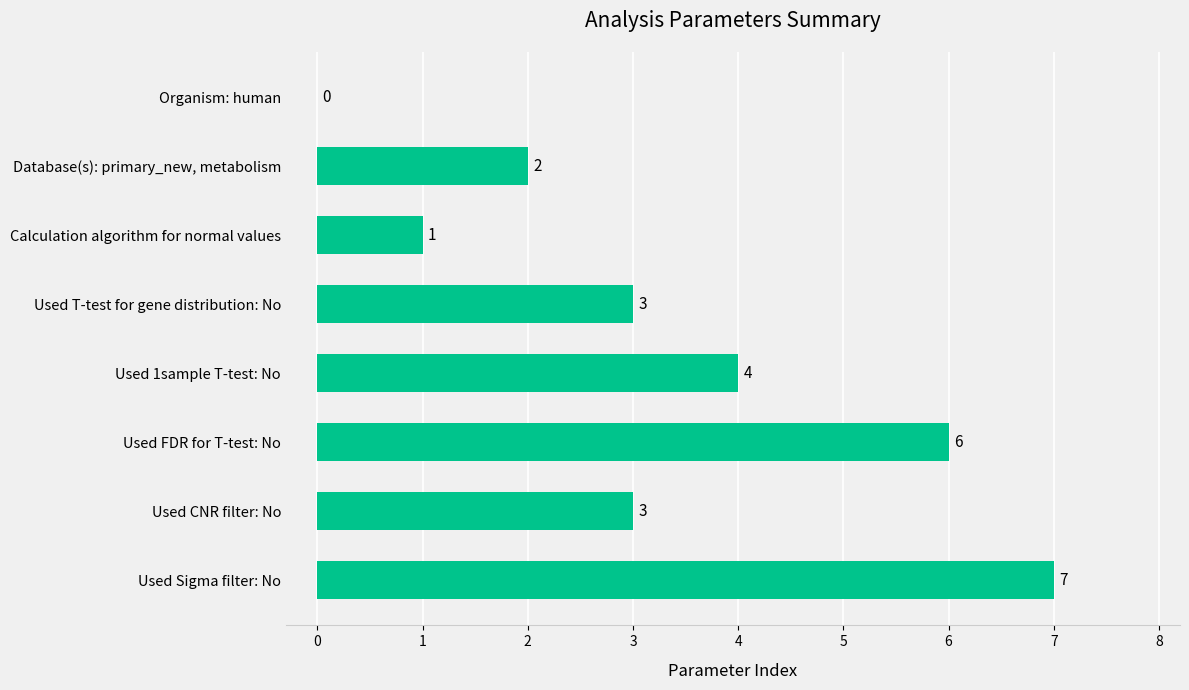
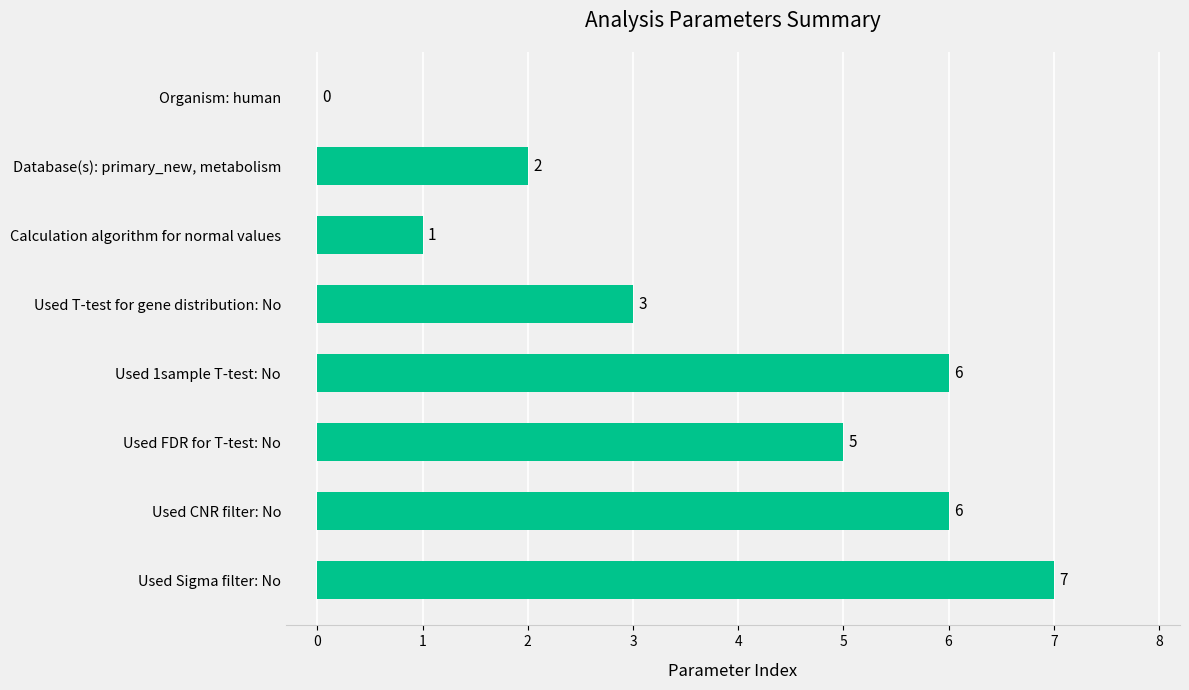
Used 1sample T-test: No: 4 -> 6
Used FDR for T-test: No: 6 -> 5
Used CNR filter: No: 3 -> 6
